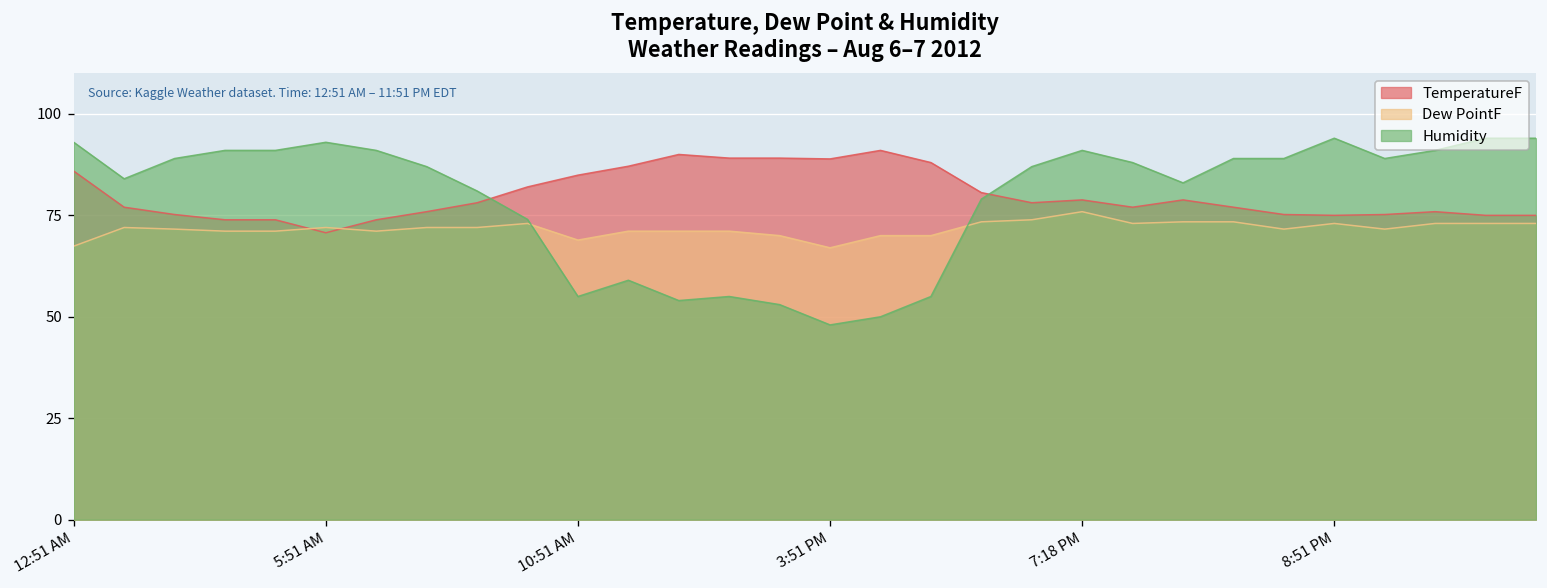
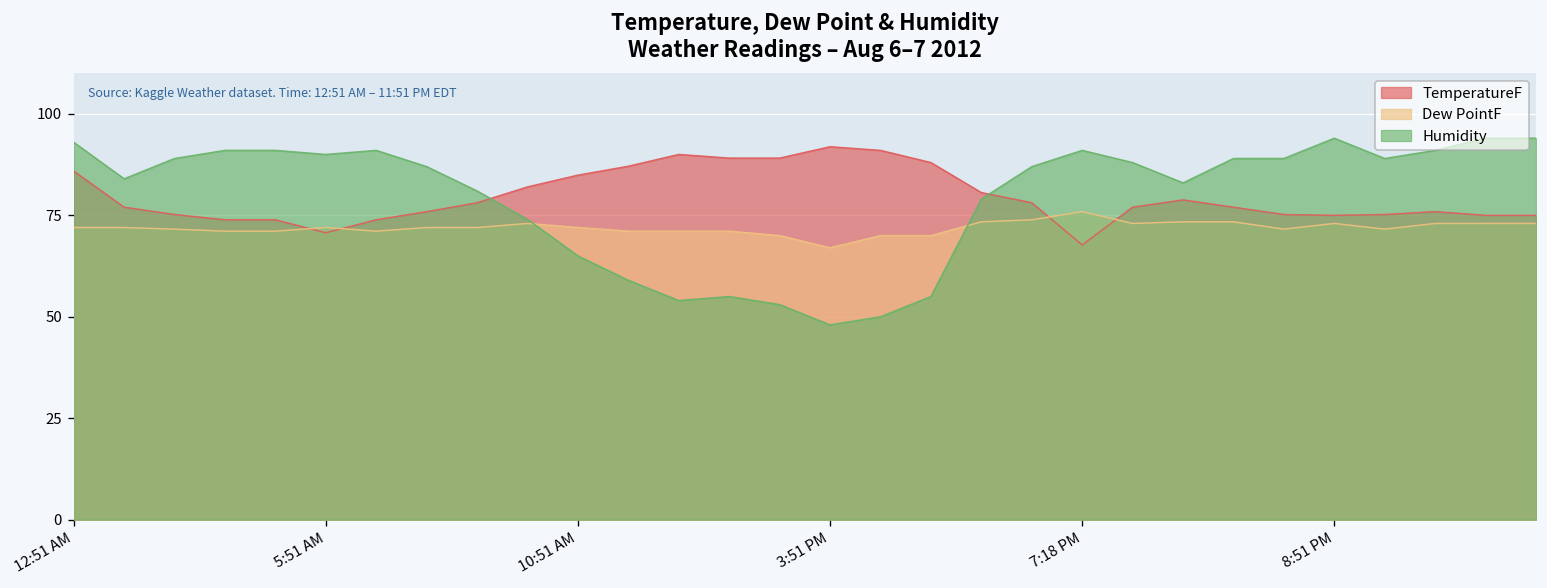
Dew PointF, 12:51 AM: 67 -> 72
Humidity, 5:51 AM: 93 -> 90
Dew PointF, 10:51 AM: 69 -> 72
Humidity, 10:51 AM: 55 -> 65
TemperatureF, 3:51 PM: 89 -> 92
TemperatureF, 7:18 PM: 79 -> 68
